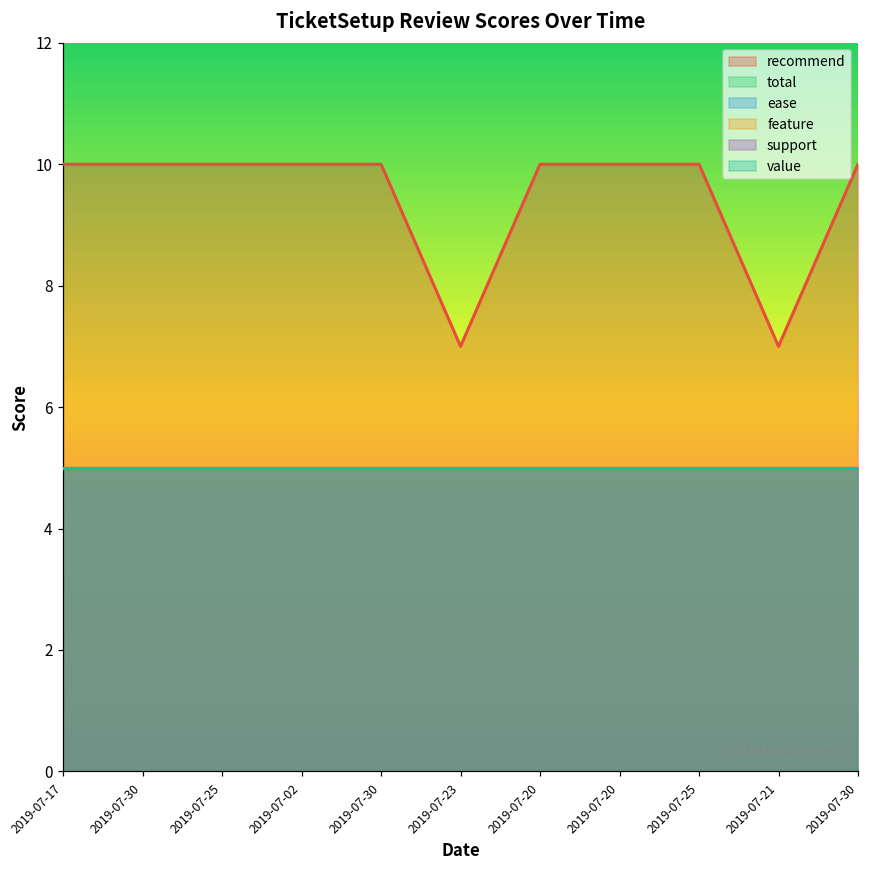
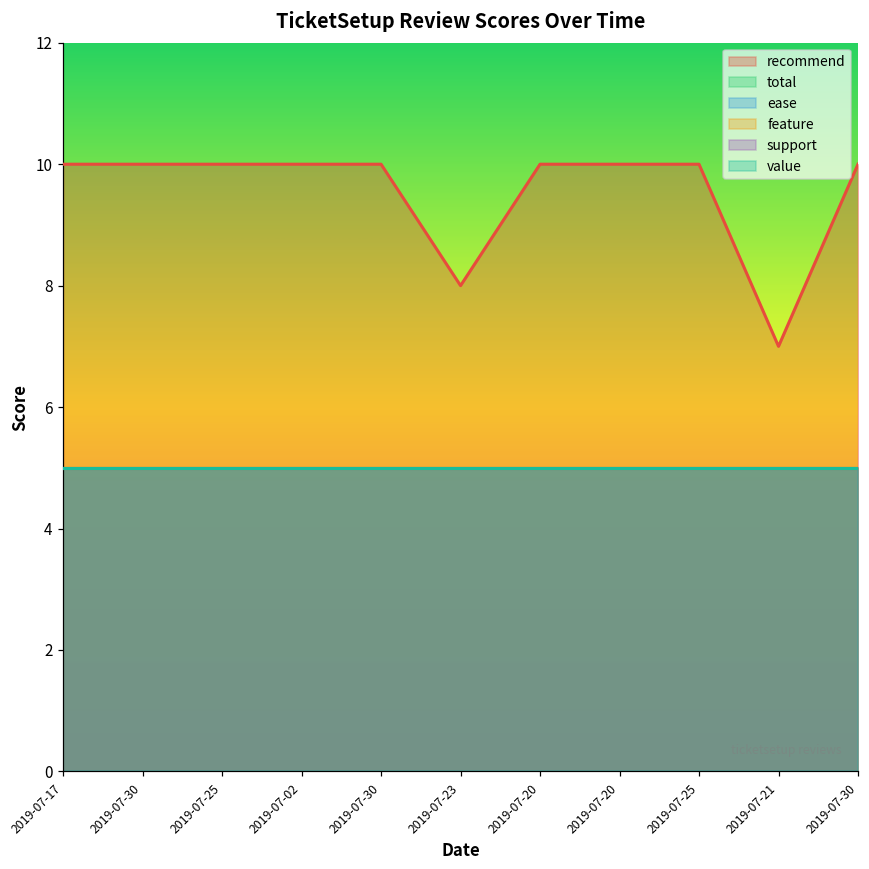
recommend, 2019-07-23: 7 -> 8
